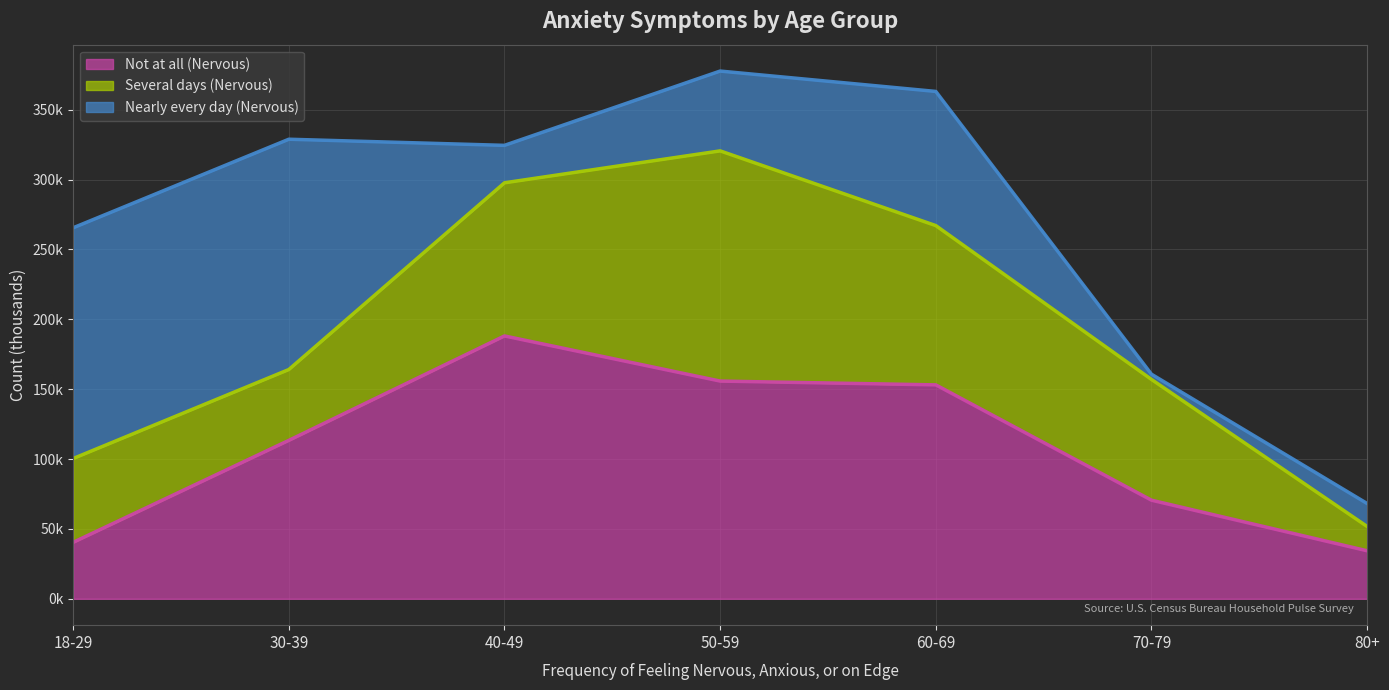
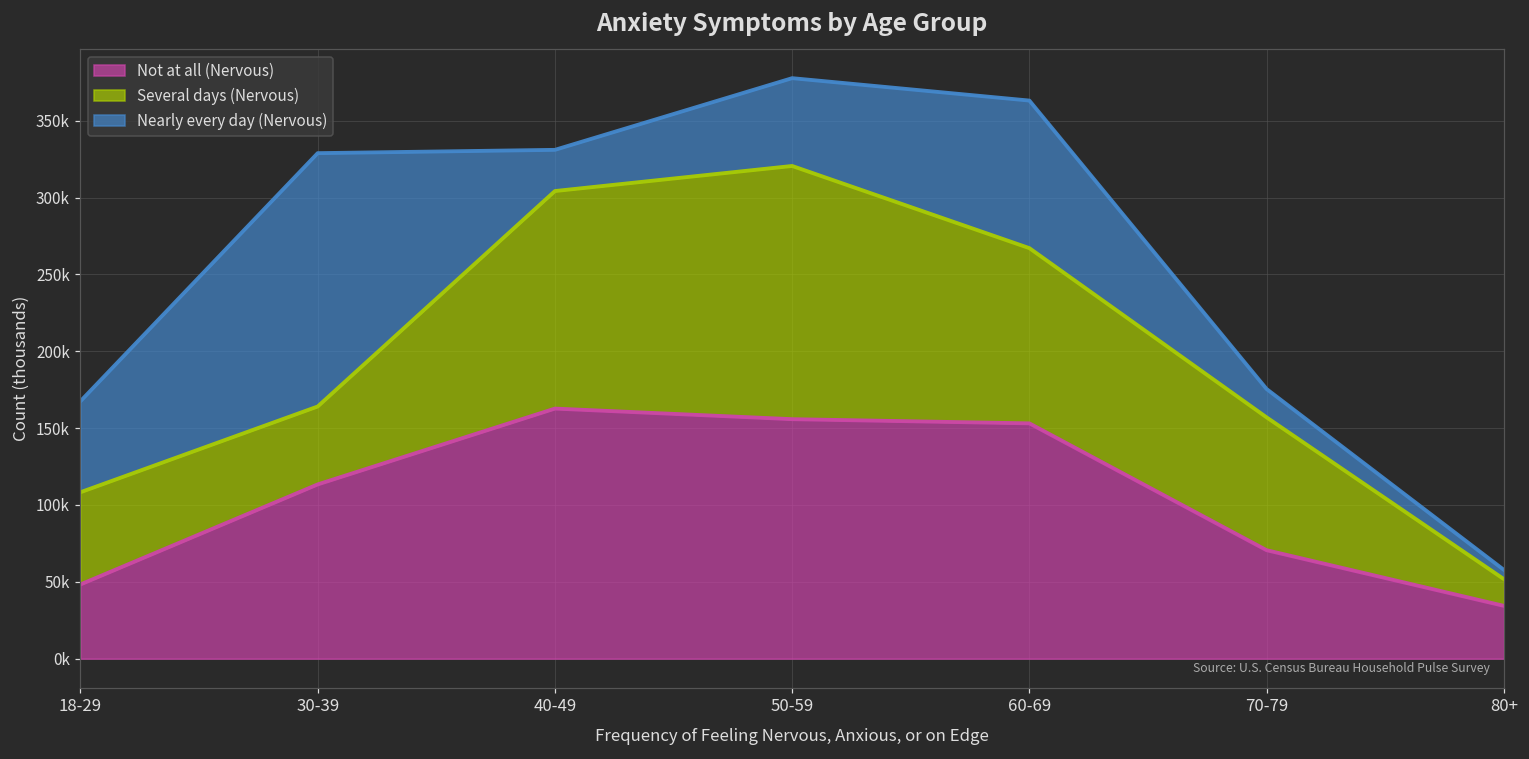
Not at all (Nervous), 18-29: 40000 -> 48000
Nearly every day (Nervous), 18-29: 165000 -> 59000
Not at all (Nervous), 40-49: 188000 -> 163000
Several days (Nervous), 40-49: 110000 -> 142000
Nearly every day (Nervous), 70-79: 4000 -> 18000
Nearly every day (Nervous), 80+: 16000 -> 6000
